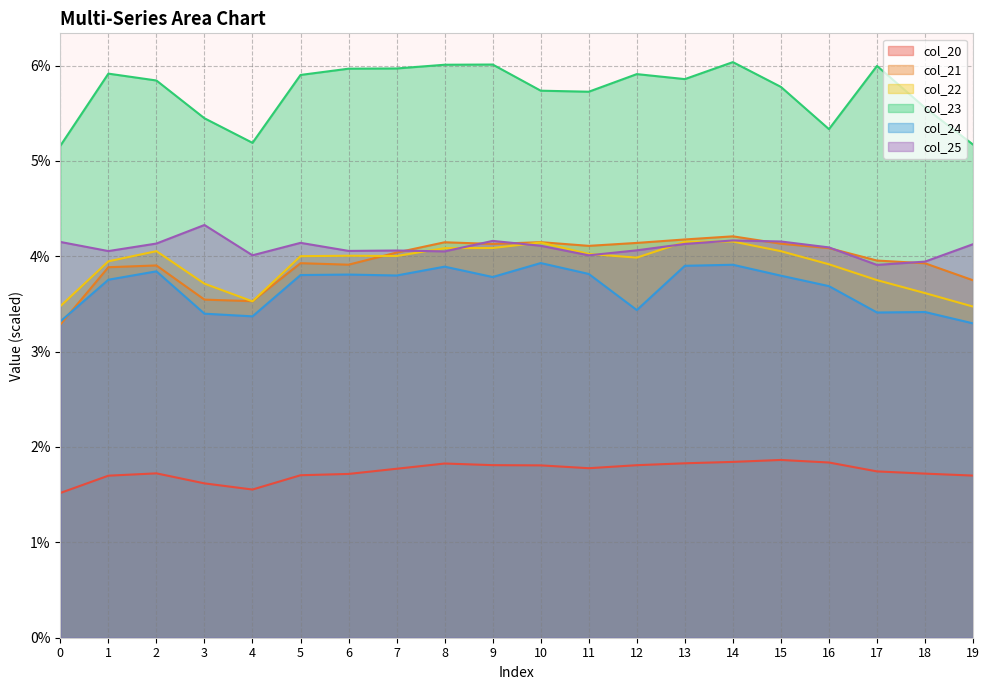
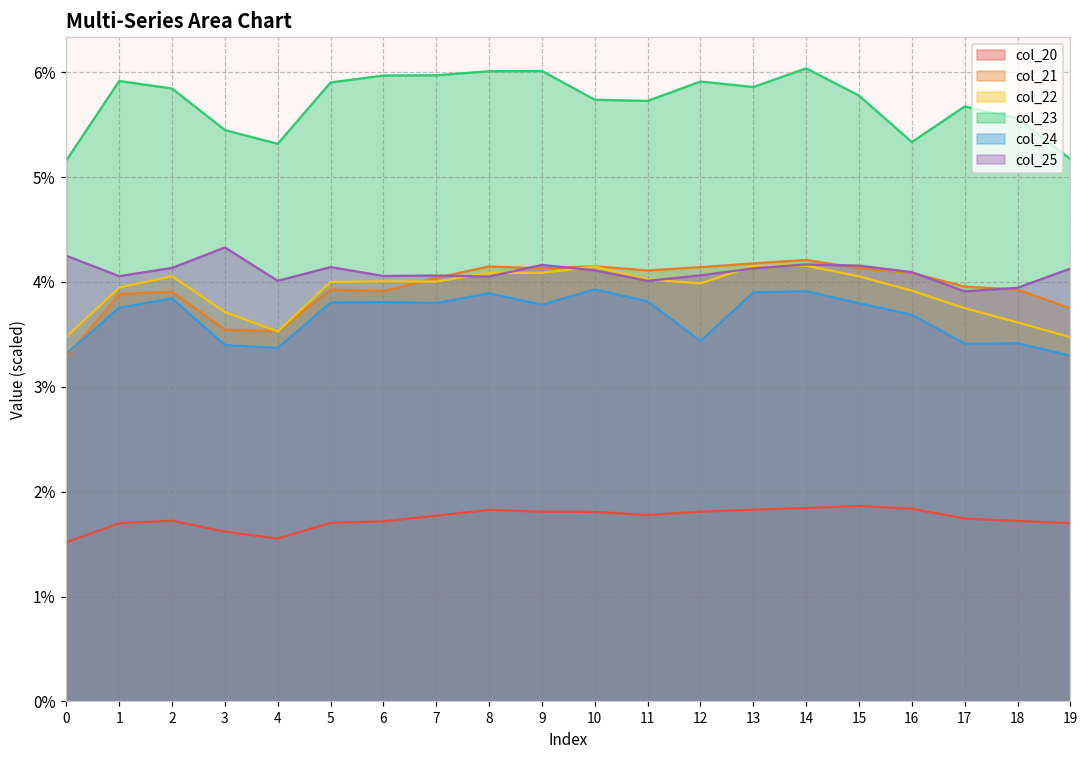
col_25, 0: 4.15% -> 4.25%
col_23, 4: 5.2% -> 5.3%
col_23, 17: 6.0% -> 5.7%
